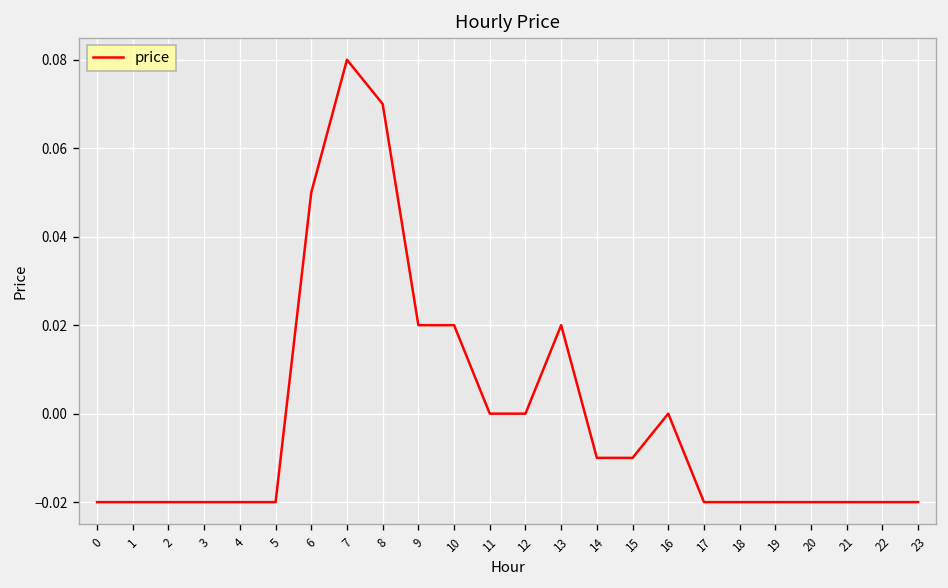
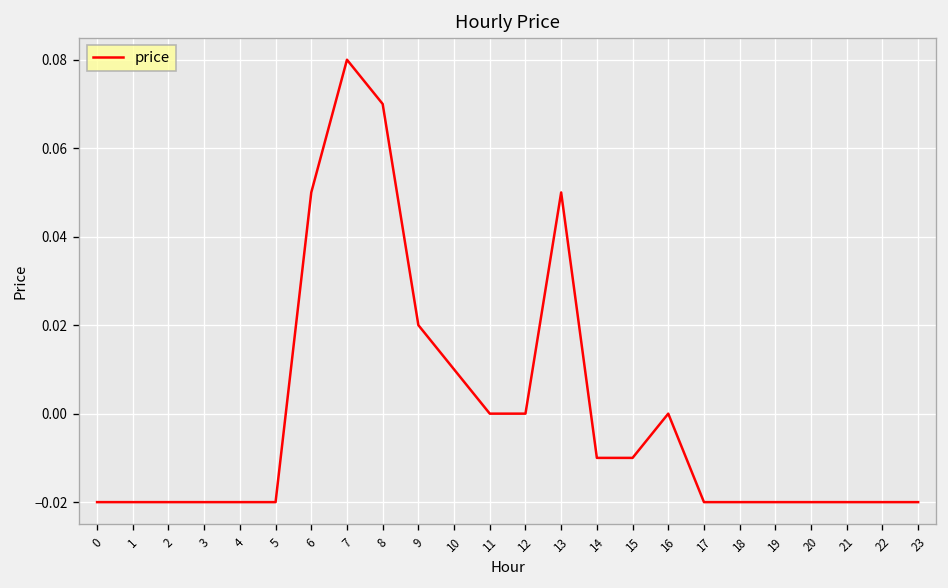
10: 0.02 -> 0.01
13: 0.02 -> 0.05
